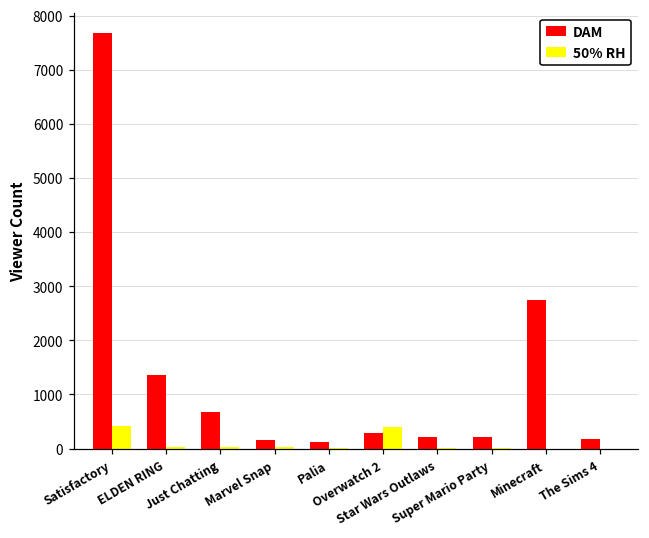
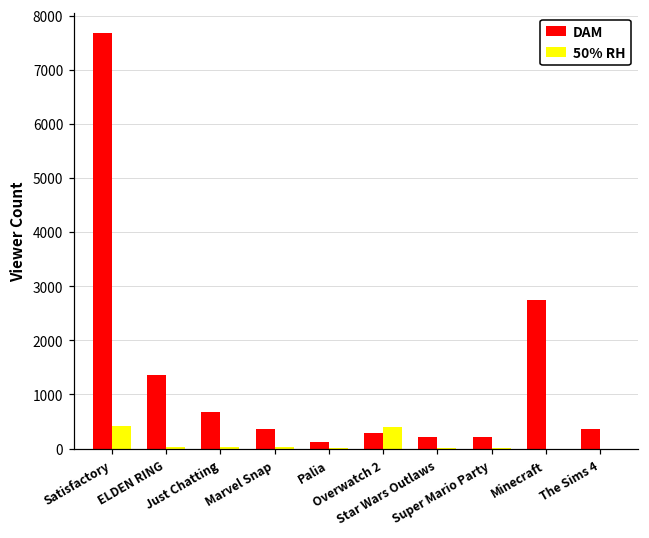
DAM, Marvel Snap: 200 -> 400
DAM, The Sims 4: 200 -> 400
